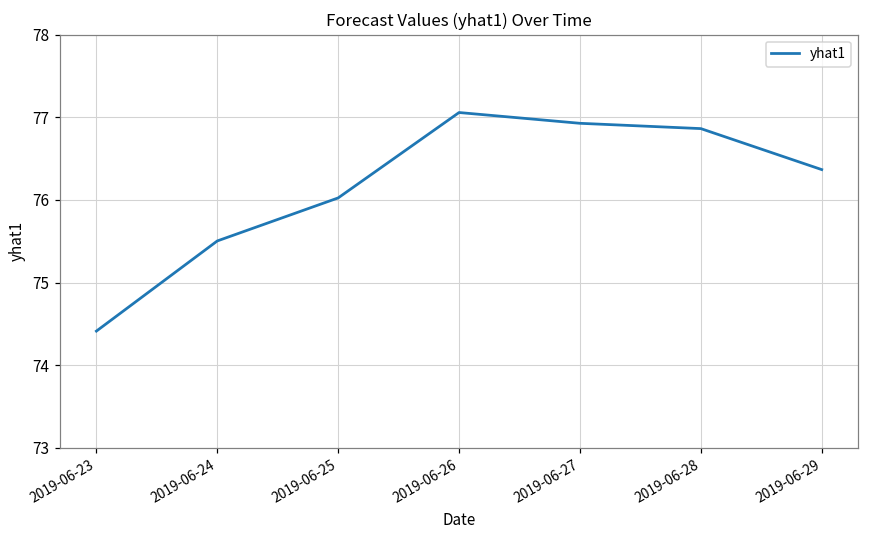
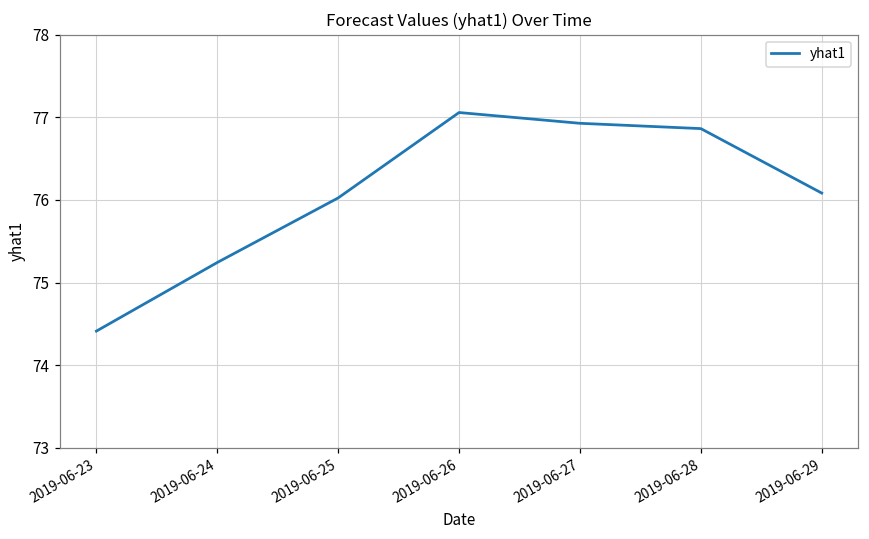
2019-06-24: 75.5 -> 75.2
2019-06-29: 76.4 -> 76.1
